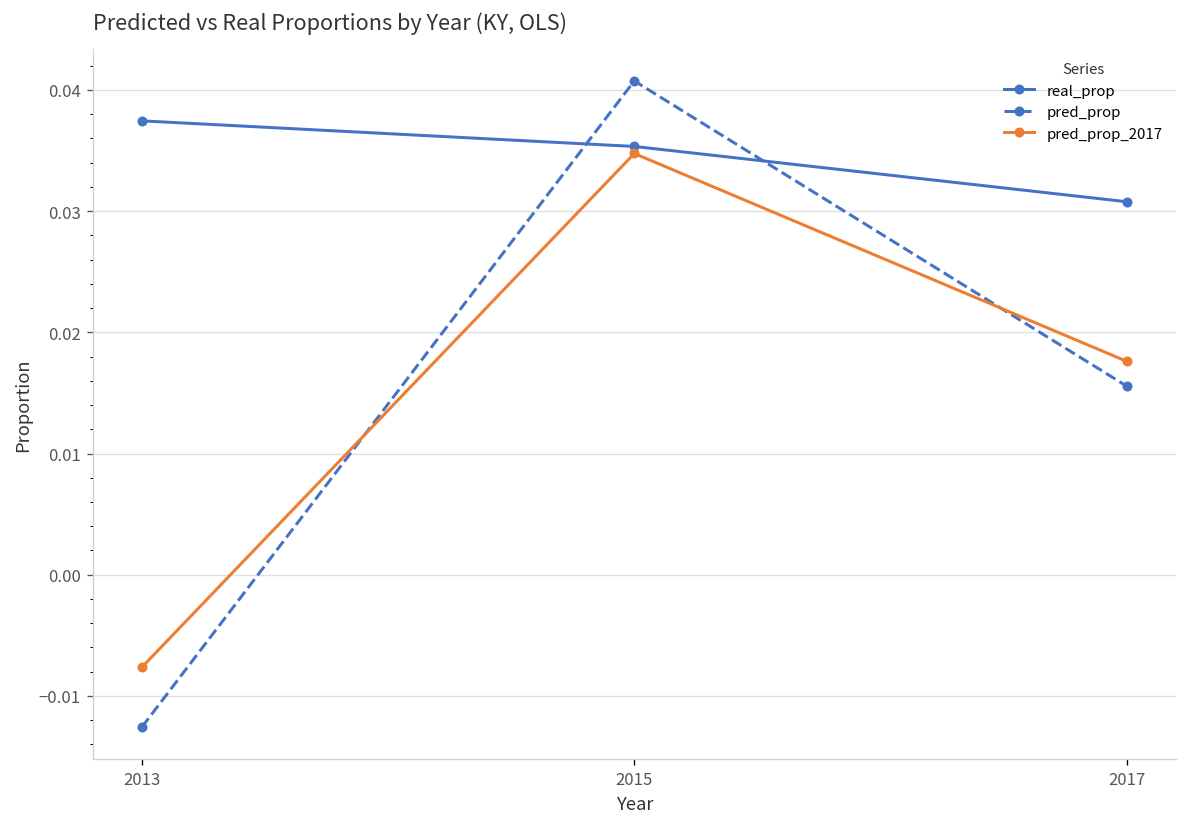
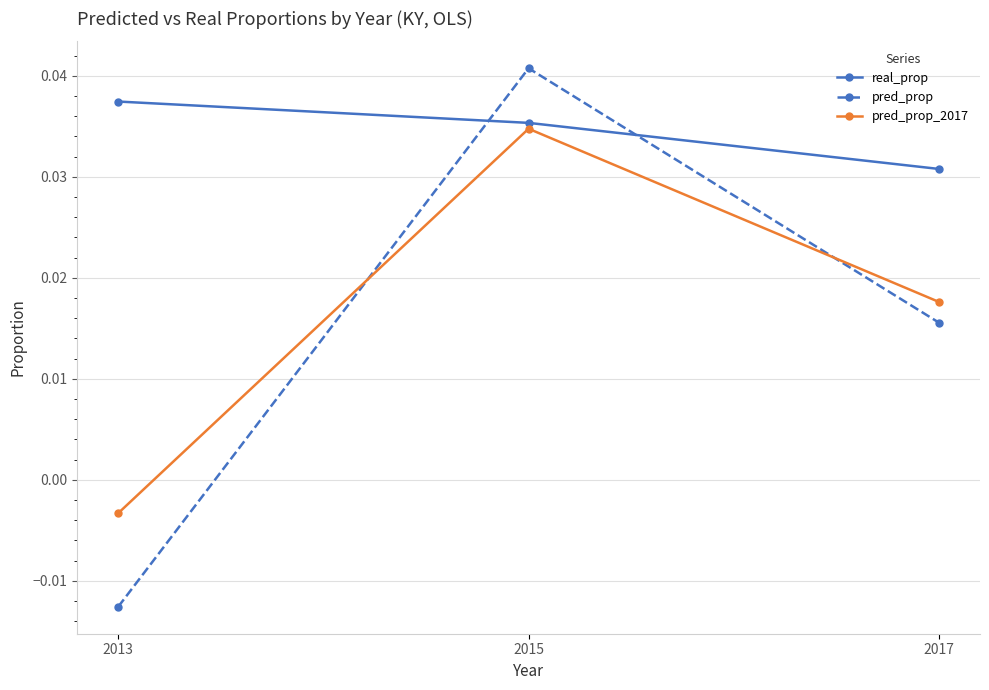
pred_prop_2017, 2013: -0.0076 -> -0.0033
